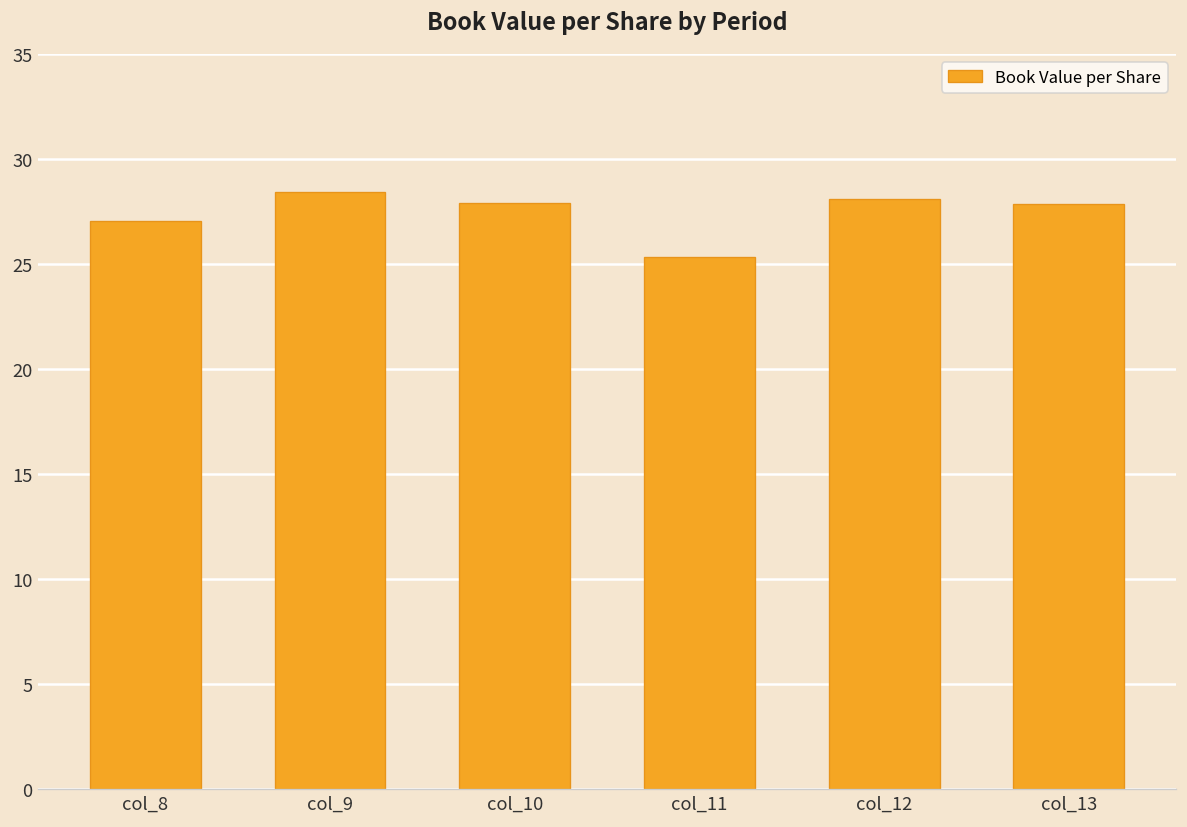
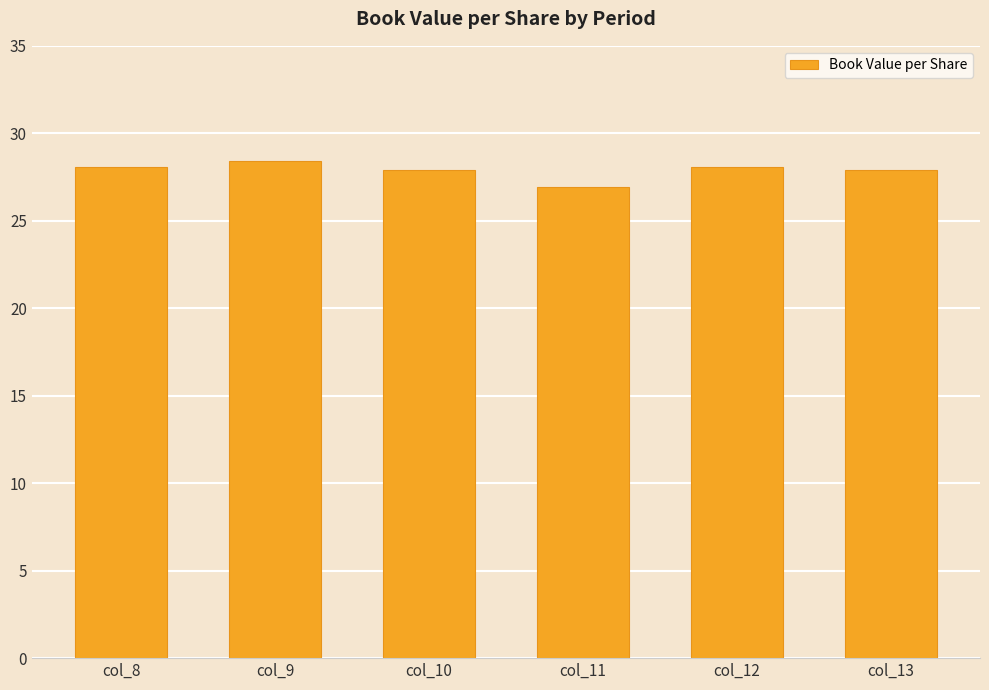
col_8: 27.0 -> 28.1
col_11: 25.4 -> 26.9
